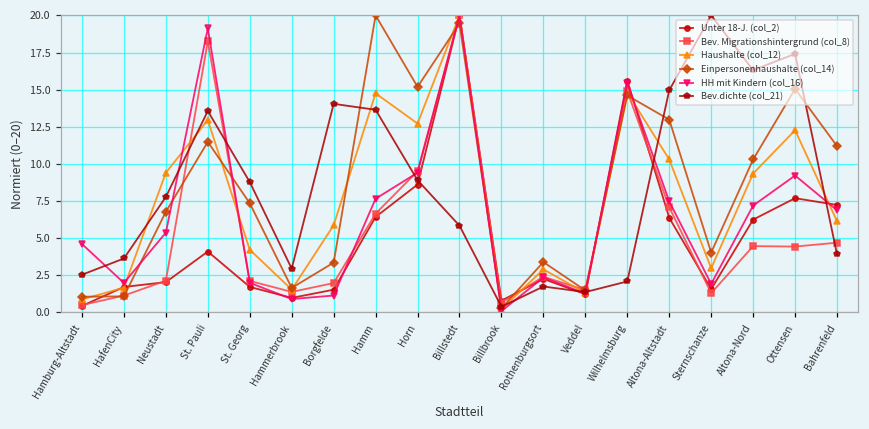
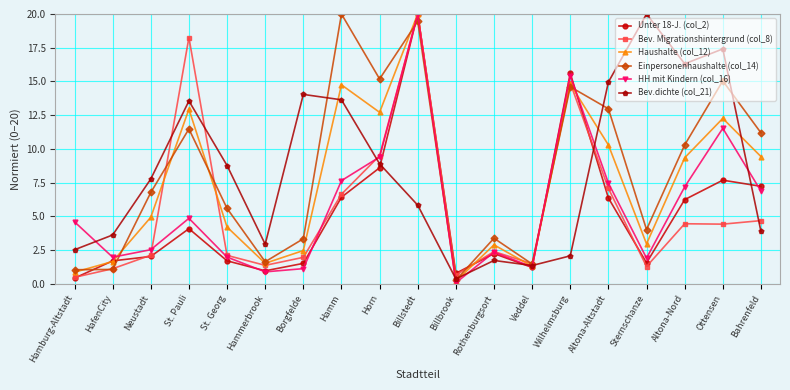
Haushalte (col_12), Neustadt: 9.4 -> 4.9
HH mit Kindern (col_16), Neustadt: 5.4 -> 2.5
HH mit Kindern (col_16), St. Pauli: 19.1 -> 4.9
Einpersonenhaushalte (col_14), St. Georg: 7.3 -> 5.6
Haushalte (col_12), Borgfelde: 5.9 -> 2.5
HH mit Kindern (col_16), Ottensen: 9.2 -> 11.5
Haushalte (col_12), Bahrenfeld: 6.1 -> 9.4
